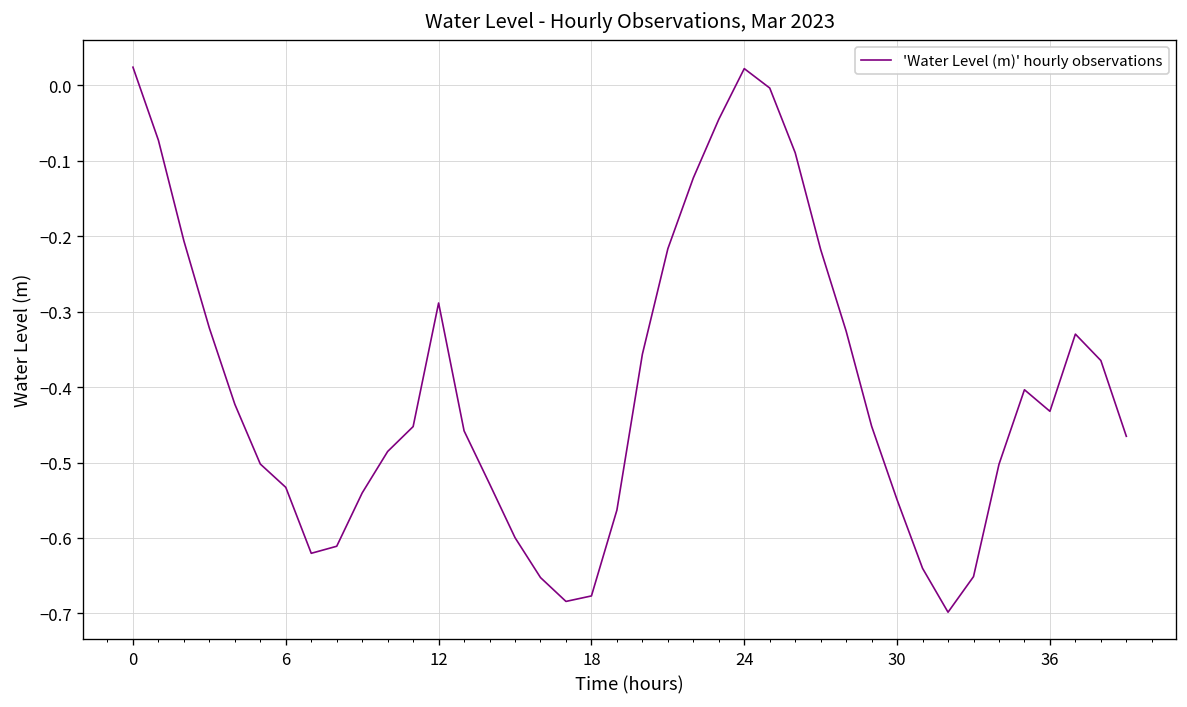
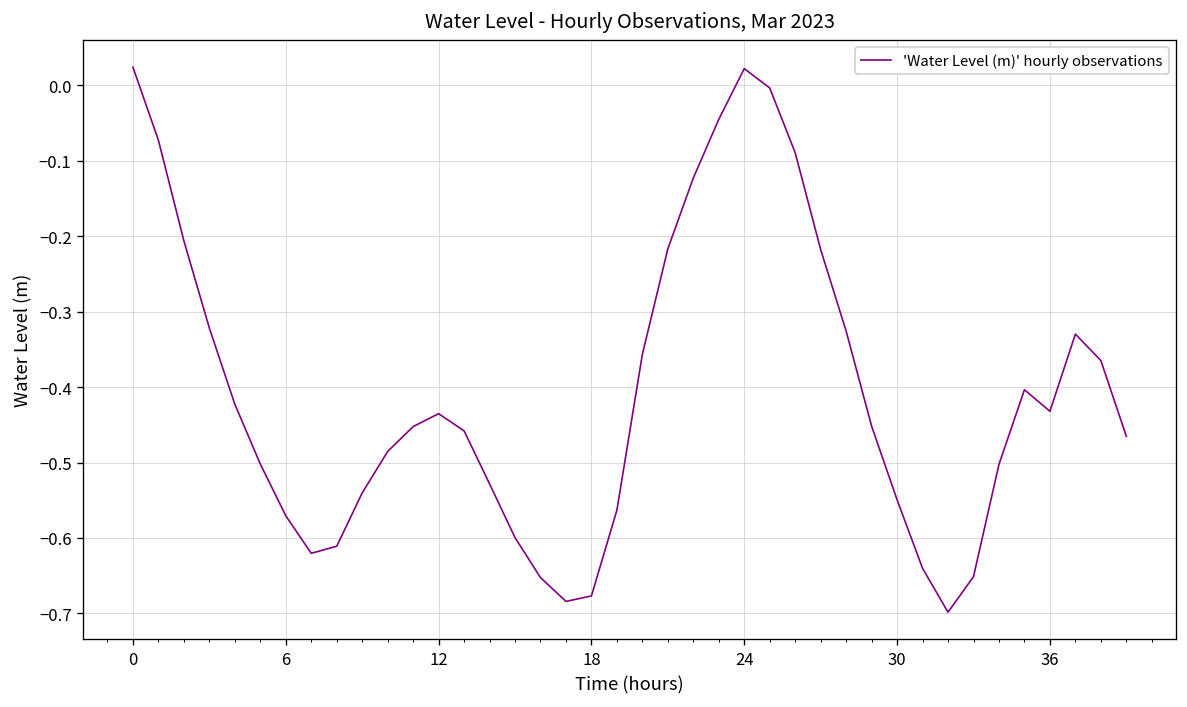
6: -0.53 -> -0.57
12: -0.29 -> -0.44
